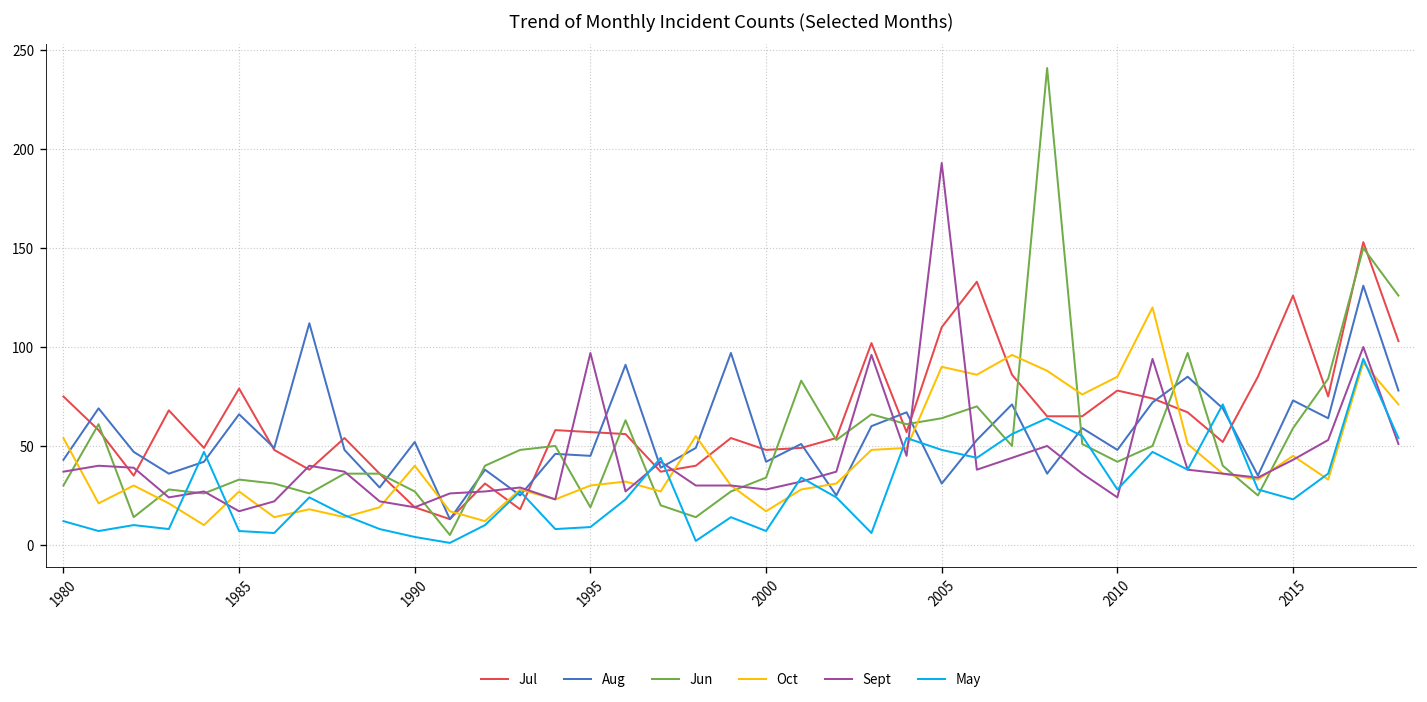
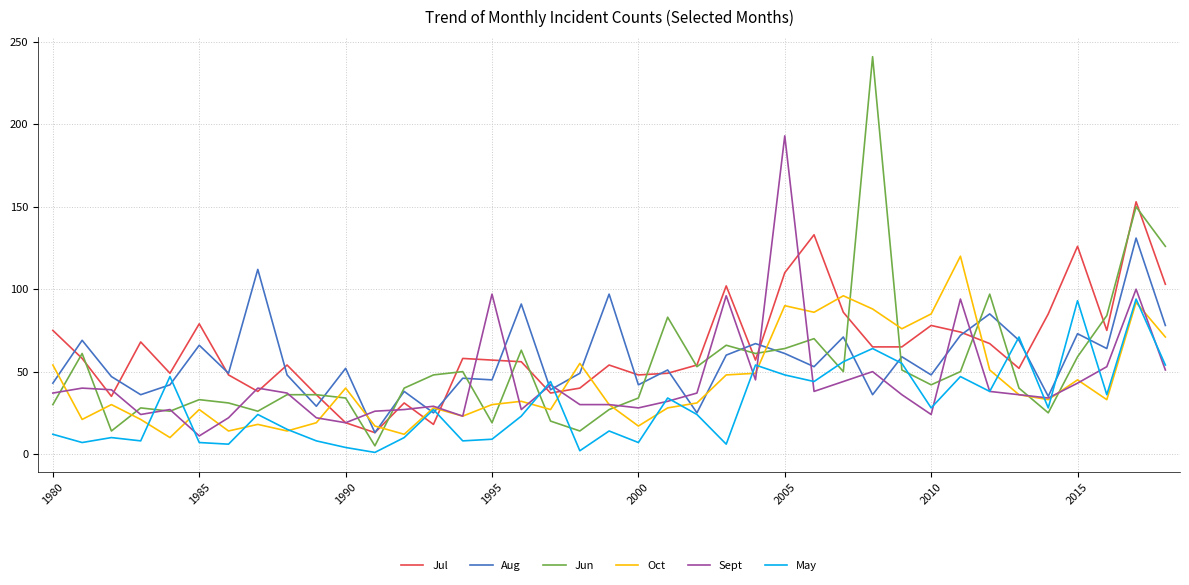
Sept, 1985: 17 -> 11
Jun, 1990: 27 -> 34
Aug, 2005: 31 -> 61
May, 2015: 23 -> 93
